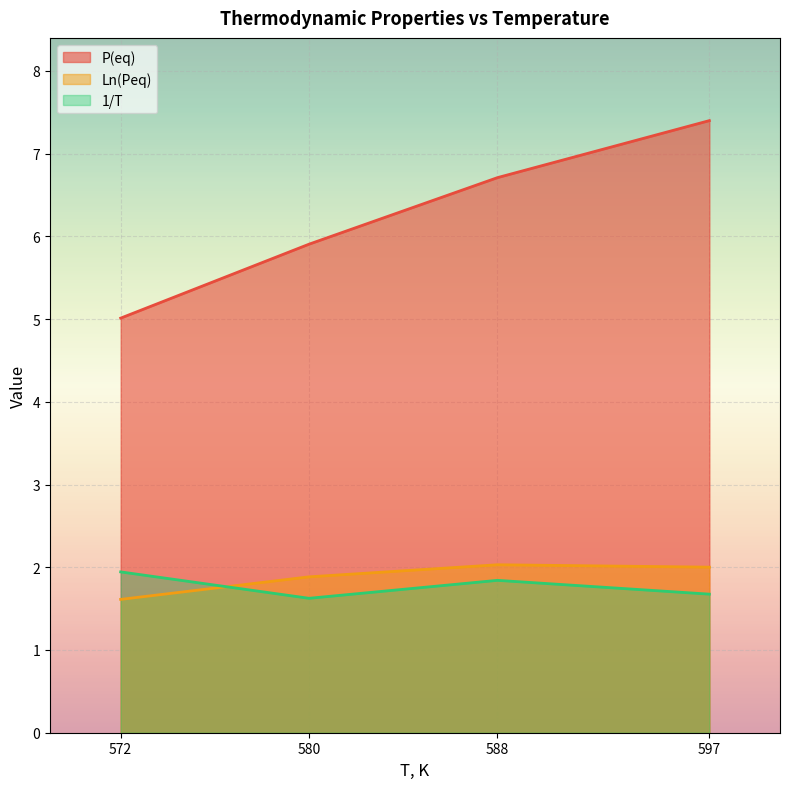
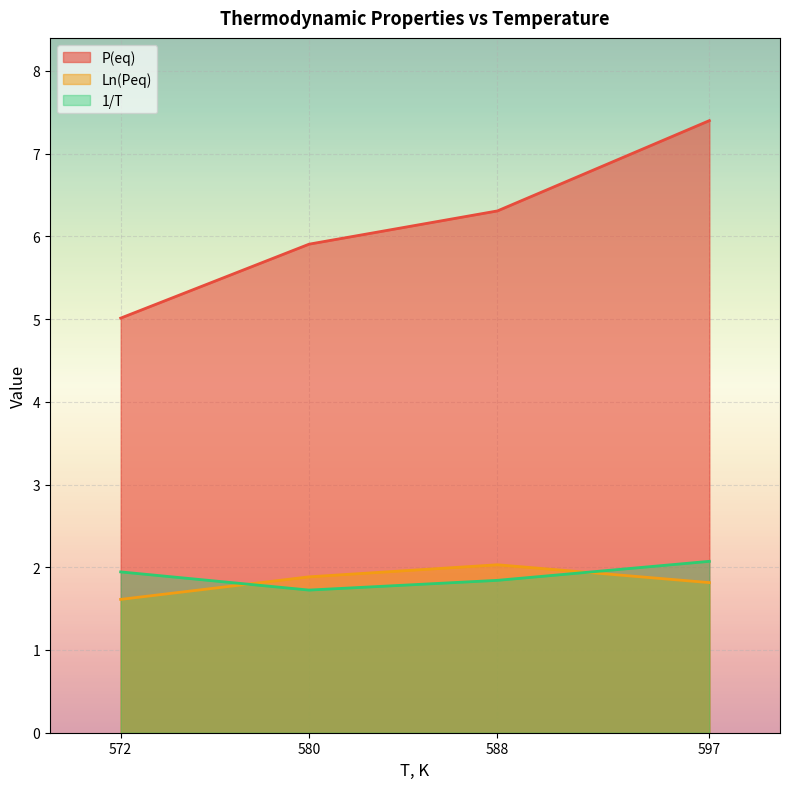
1/T, 580: 1.6 -> 1.7
P(eq), 588: 6.7 -> 6.3
Ln(Peq), 597: 2.0 -> 1.8
1/T, 597: 1.7 -> 2.1
